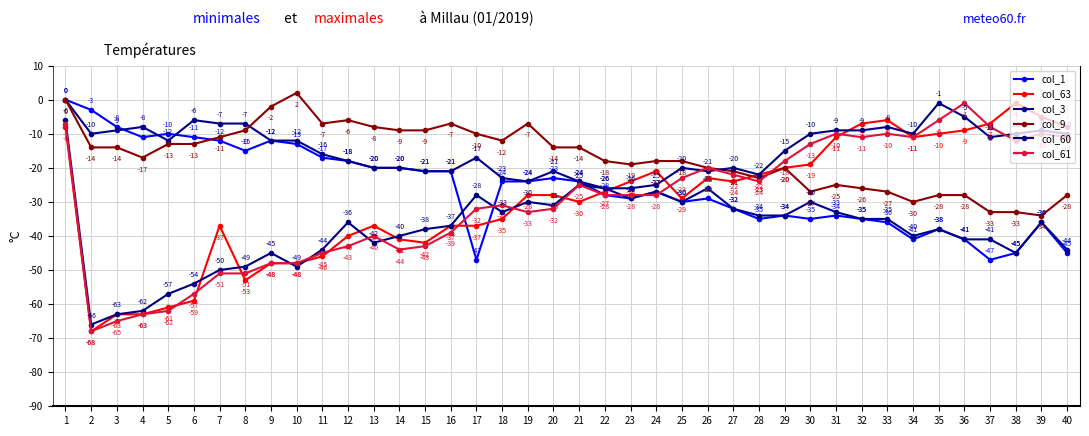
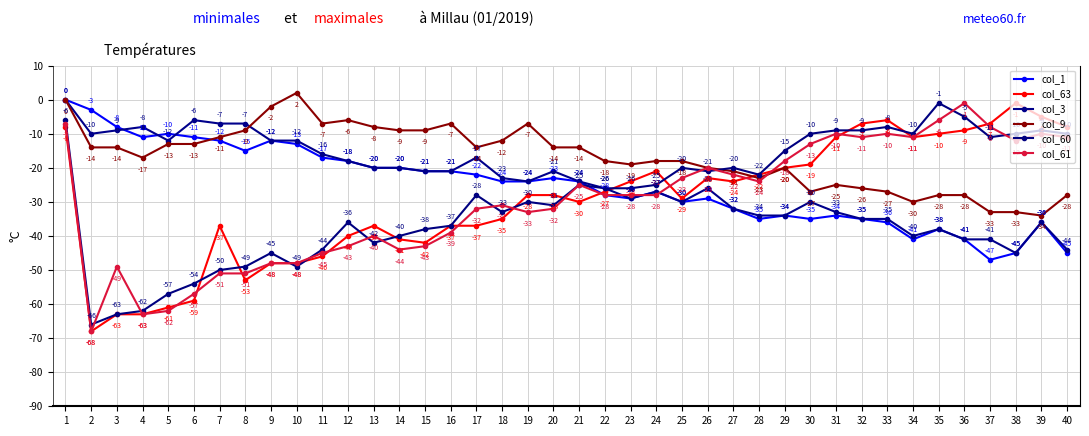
col_61, 3: -65 -> -49
col_1, 17: -47 -> -22
col_9, 17: -10 -> -14
